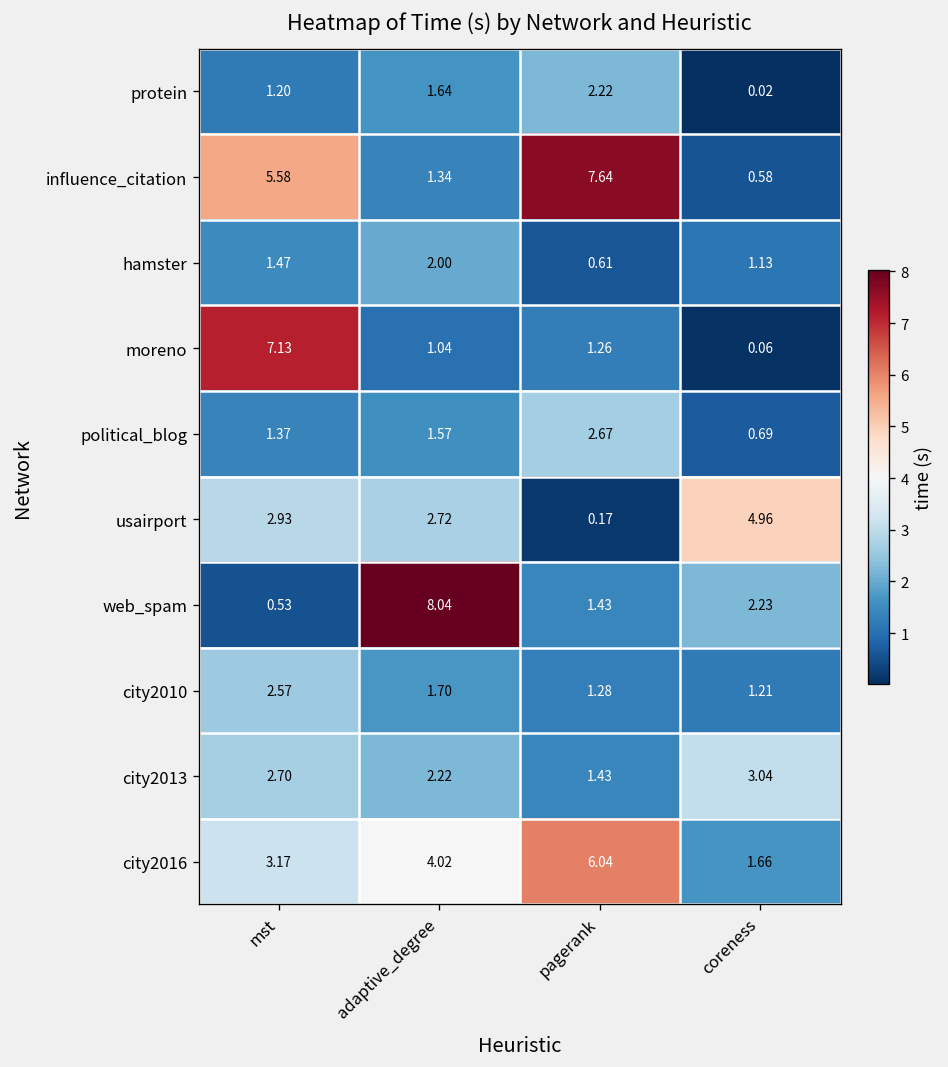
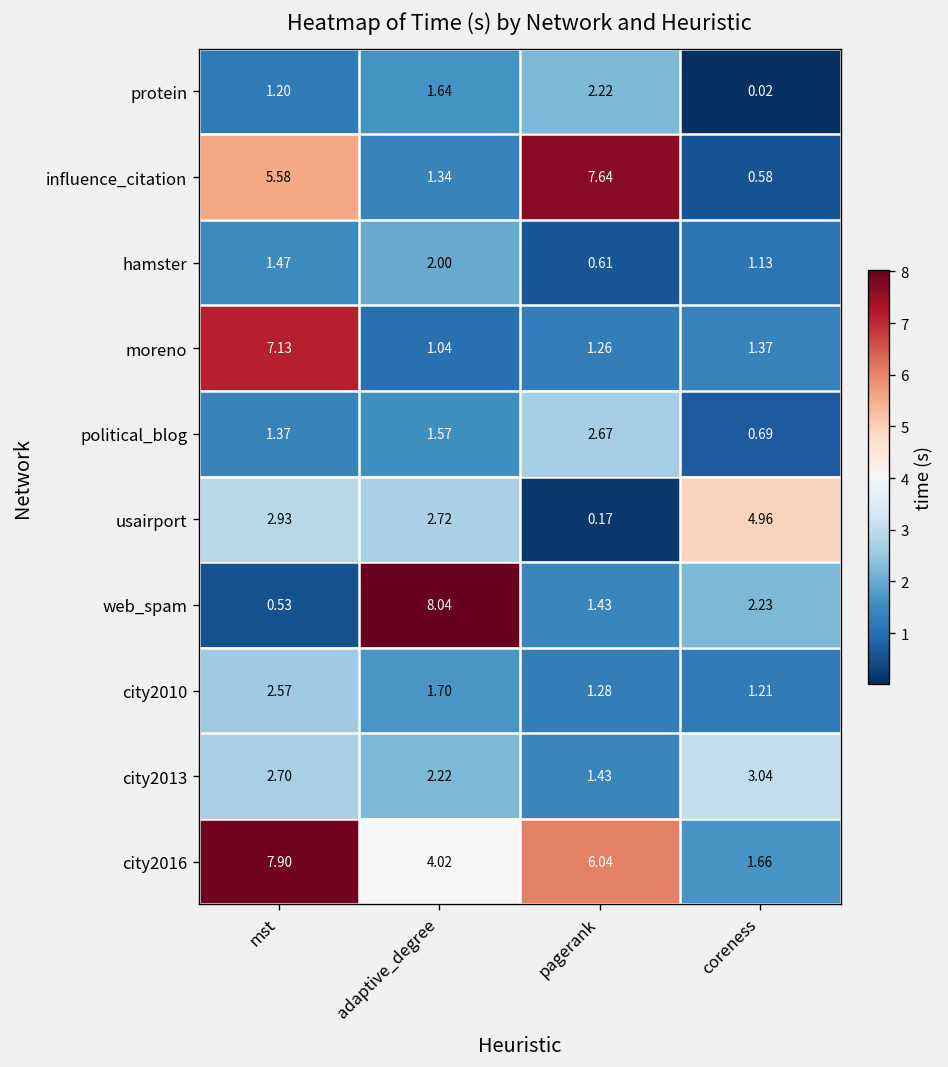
moreno, coreness: 0.06 -> 1.37
city2016, mst: 3.17 -> 7.90
